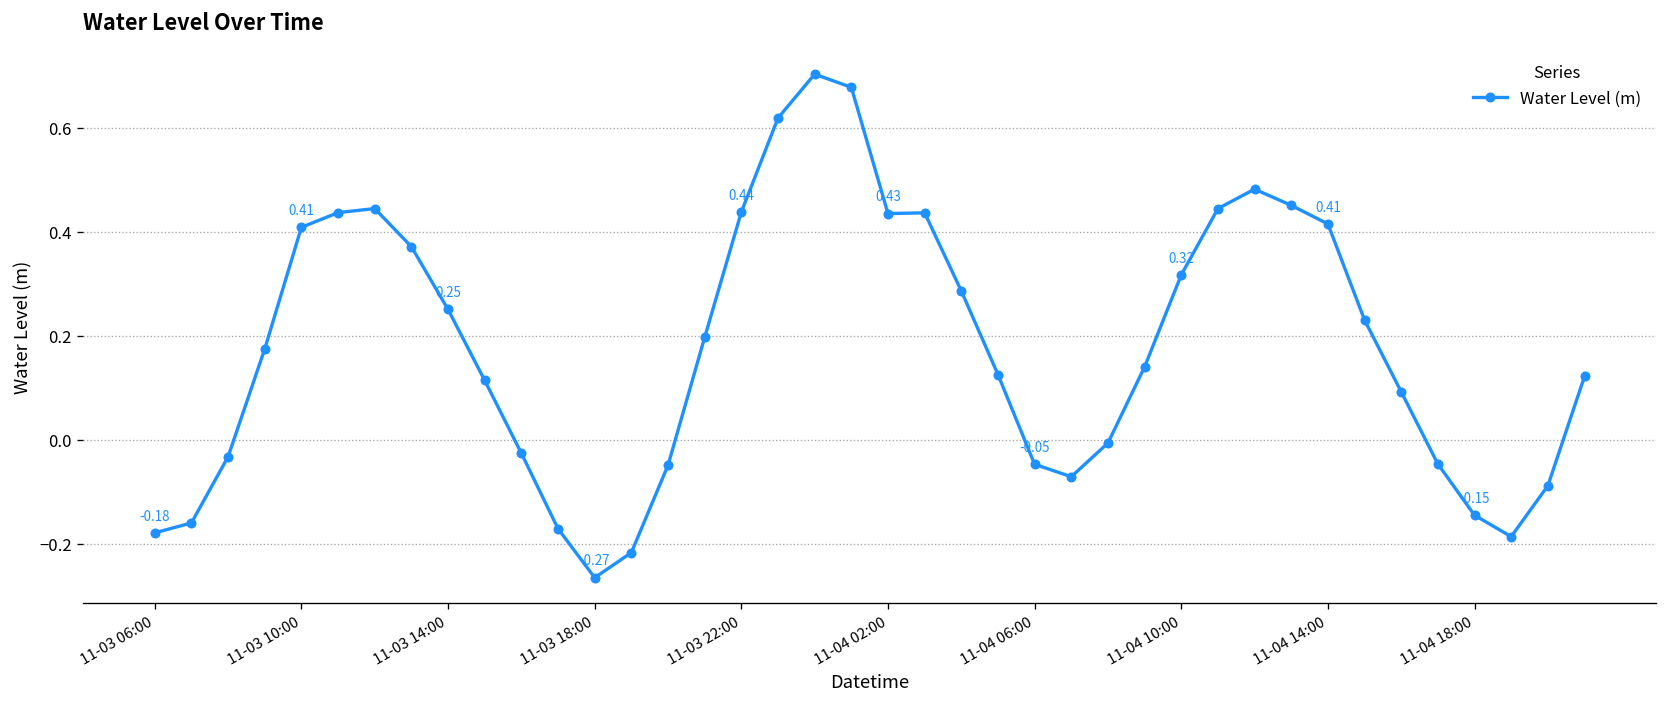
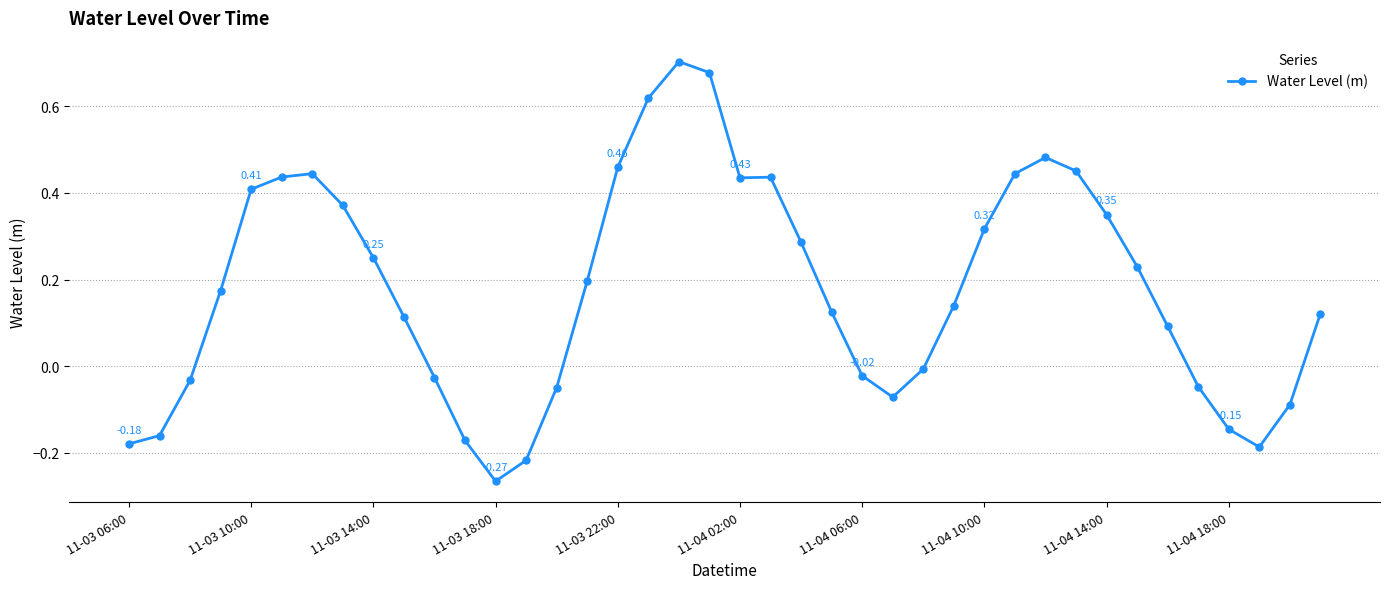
11-03 22:00: 0.44 -> 0.46
11-04 06:00: -0.05 -> -0.02
11-04 14:00: 0.41 -> 0.35
